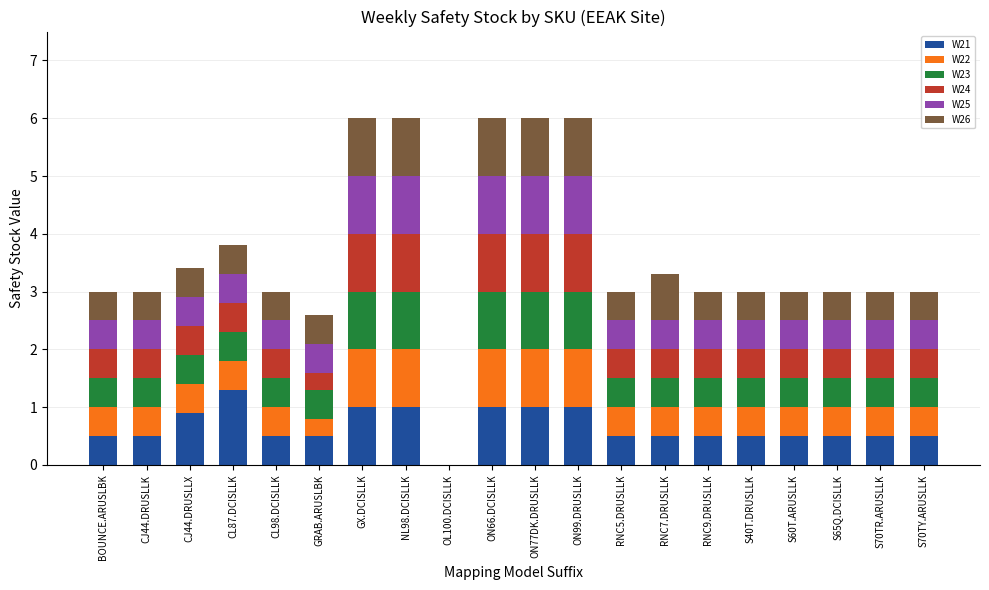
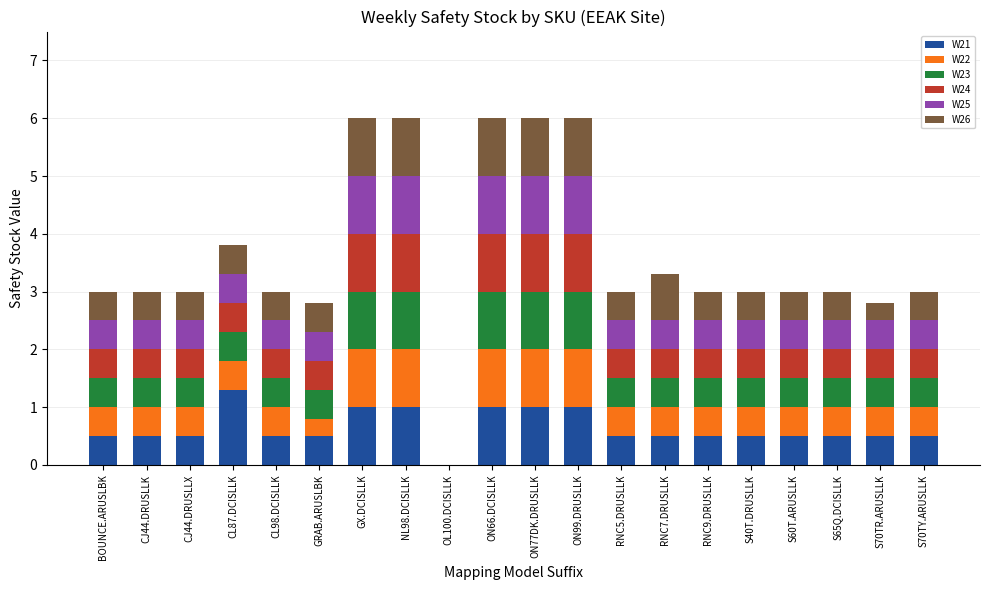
W21, CJ44.DRUSLLX: 0.9 -> 0.5
W24, GRAB.ARUSLBK: 0.3 -> 0.5
W26, S70TR.ARUSLLK: 0.5 -> 0.3
